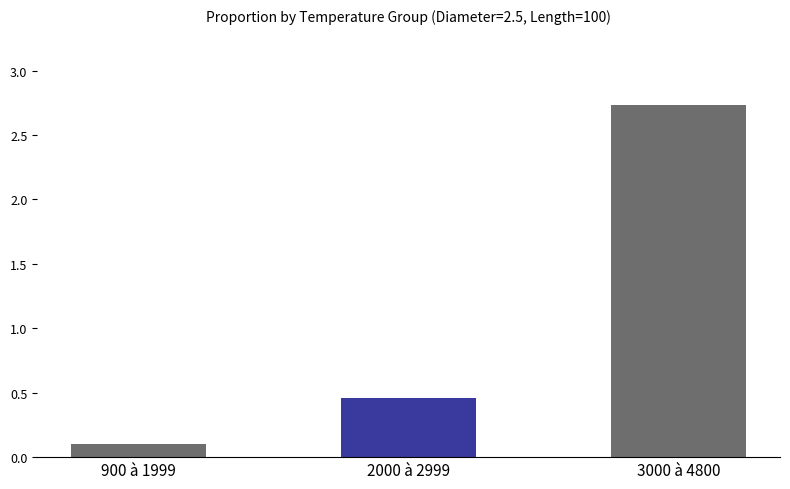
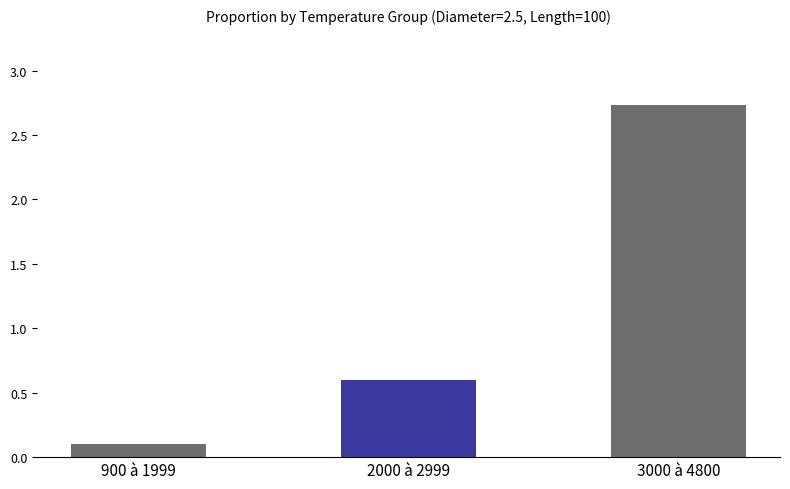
2000 à 2999: 0.46 -> 0.60
